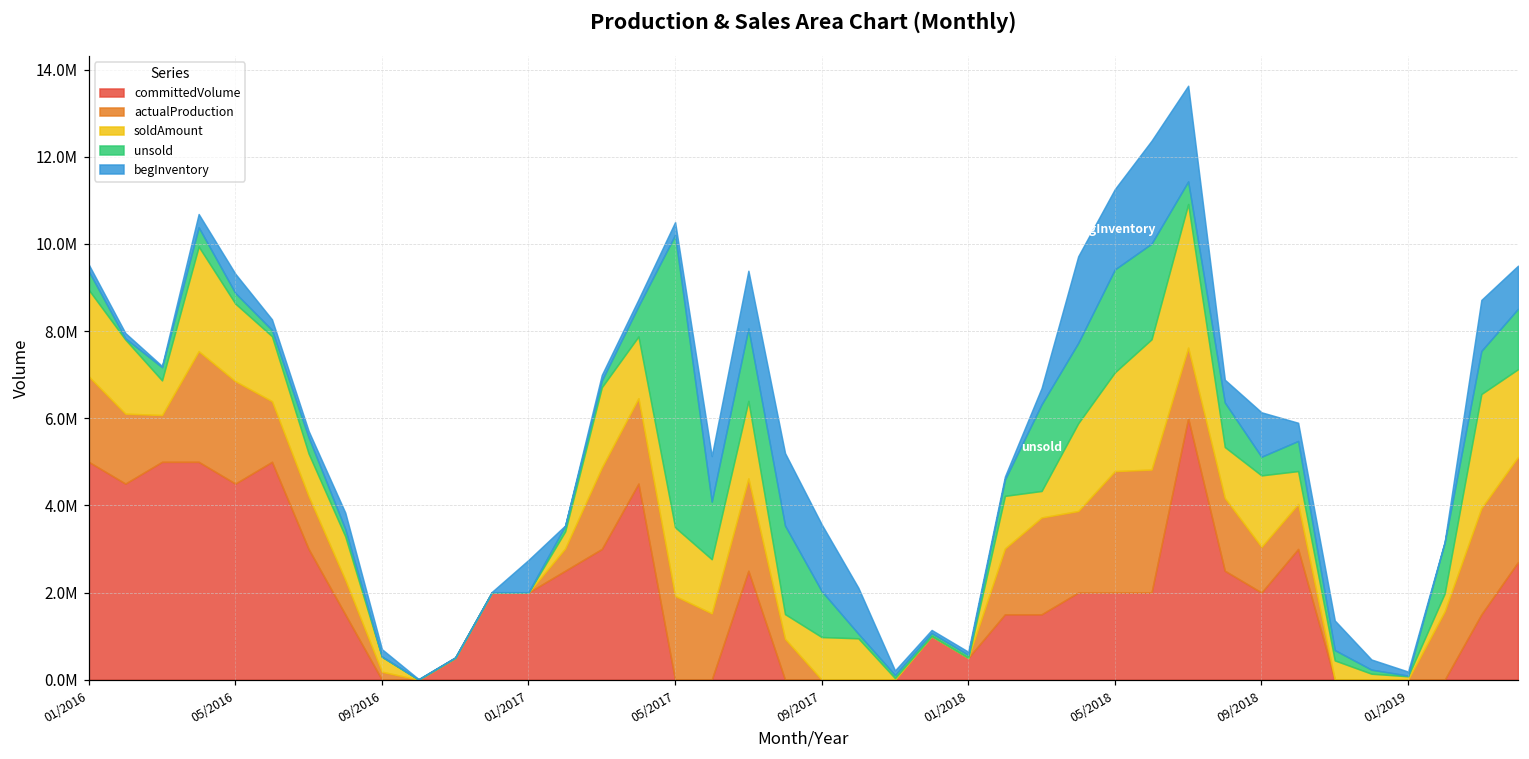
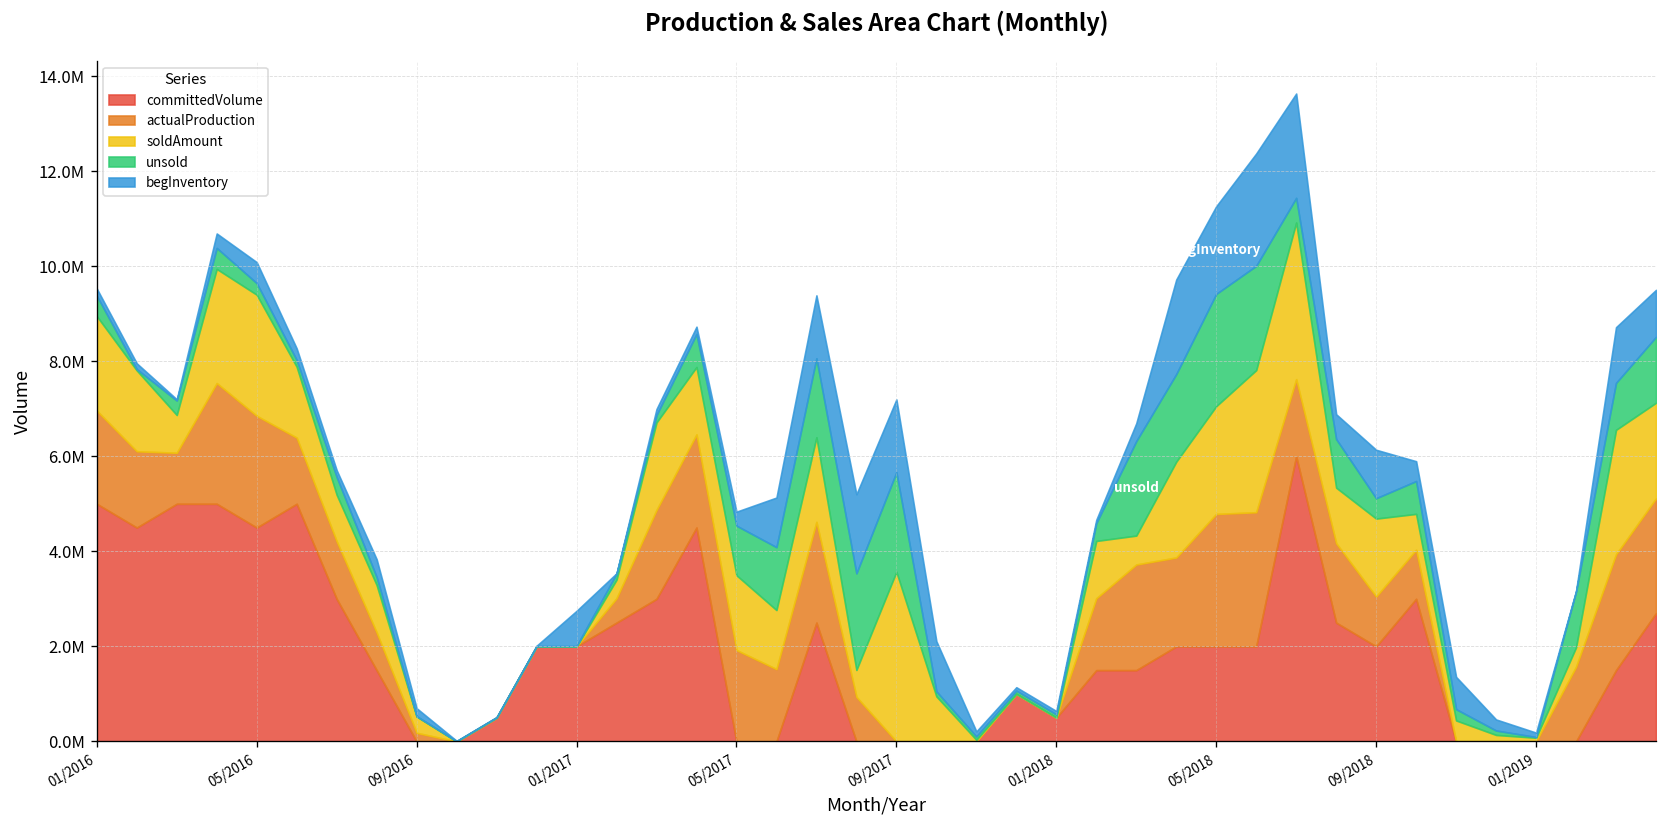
soldAmount, 05/2016: 1800000 -> 2500000
unsold, 05/2017: 6700000 -> 1000000
soldAmount, 09/2017: 1000000 -> 3600000
unsold, 09/2017: 1100000 -> 2100000
